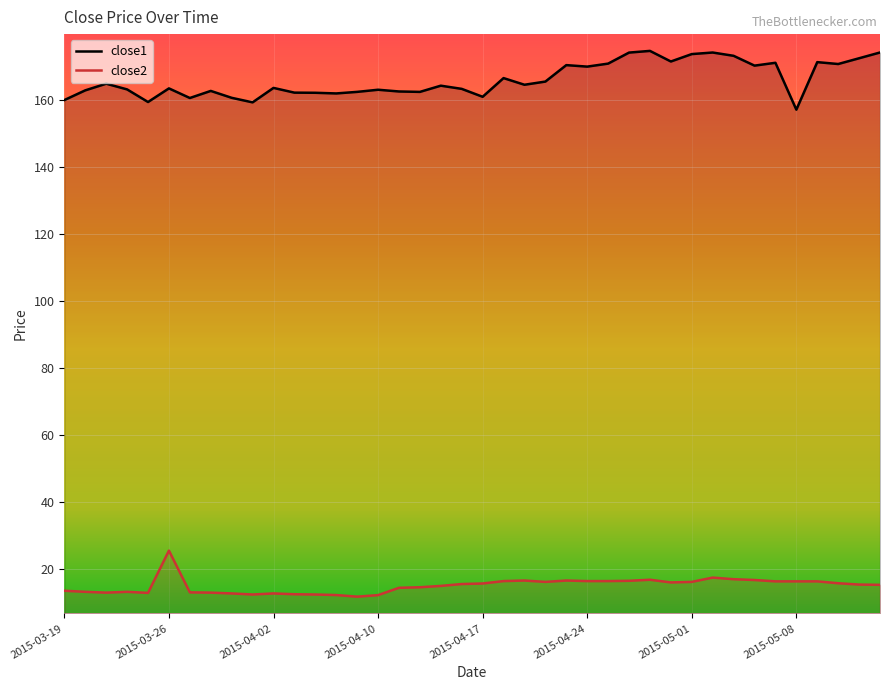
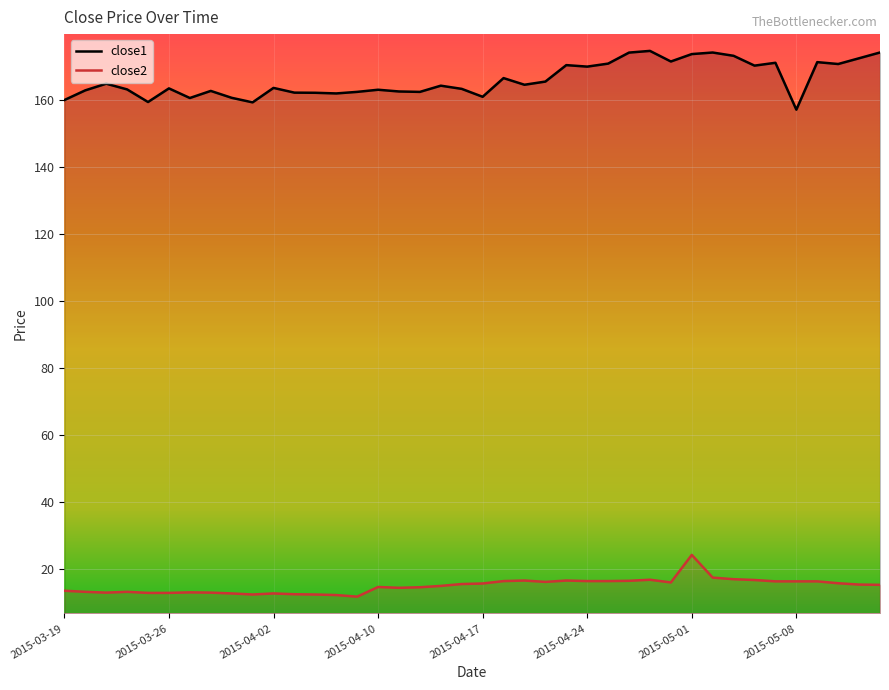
close2, 2015-03-26: 26 -> 13
close2, 2015-04-10: 12 -> 15
close2, 2015-05-01: 16 -> 24
